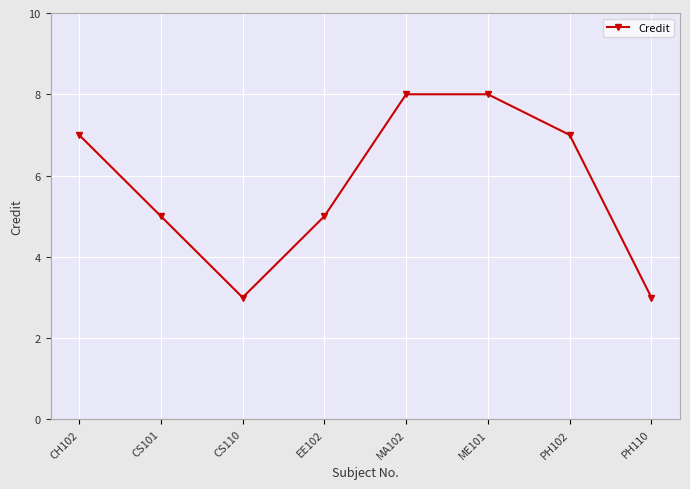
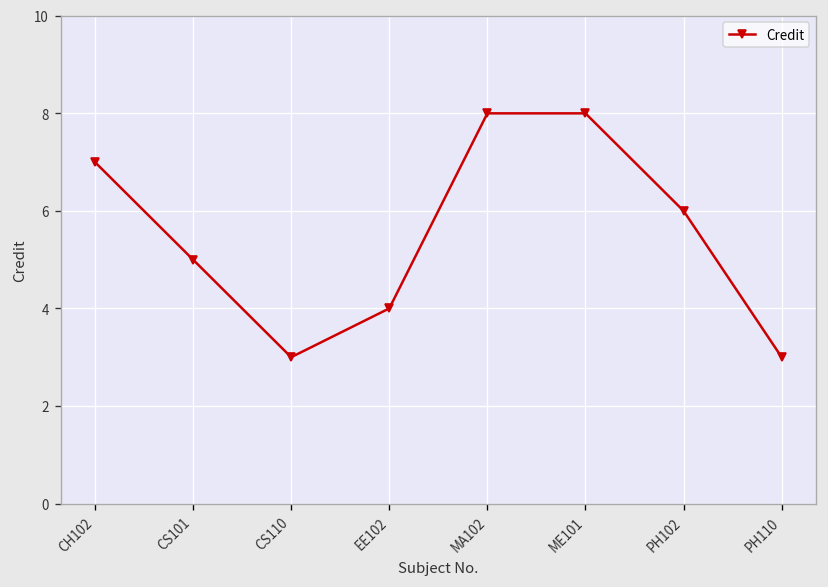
EE102: 5 -> 4
PH102: 7 -> 6
